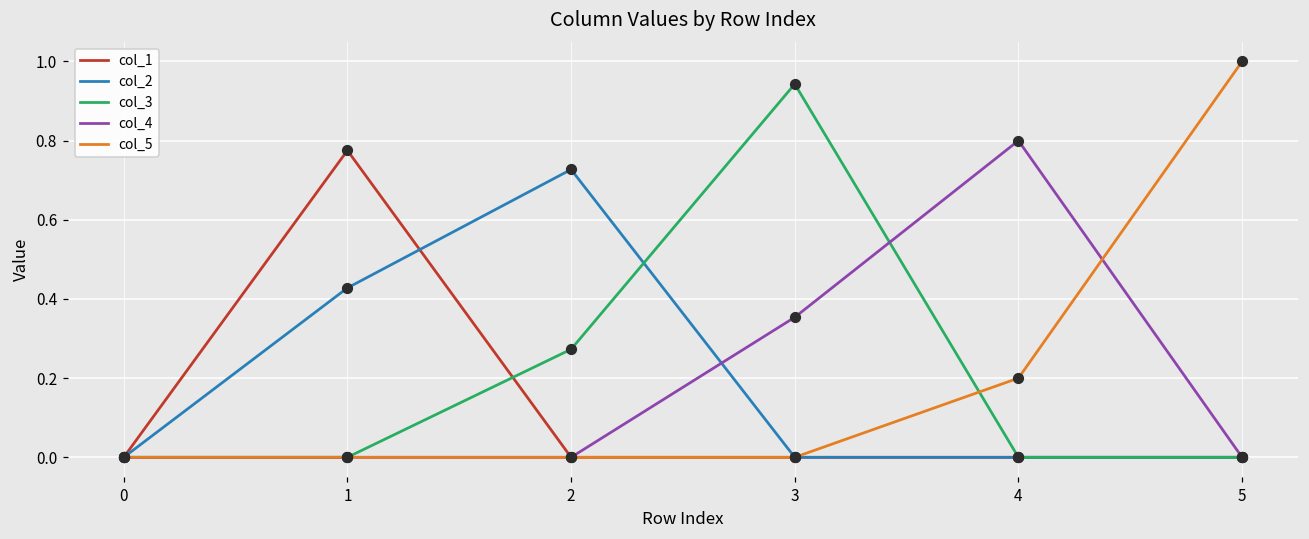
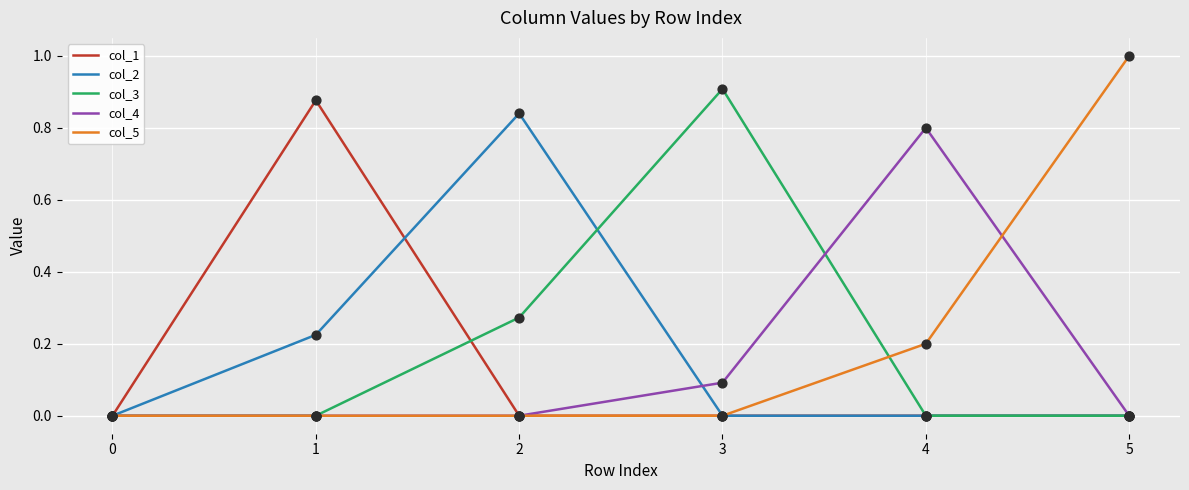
col_1, 1: 0.78 -> 0.88
col_2, 1: 0.43 -> 0.22
col_2, 2: 0.73 -> 0.84
col_3, 3: 0.94 -> 0.91
col_4, 3: 0.35 -> 0.09
